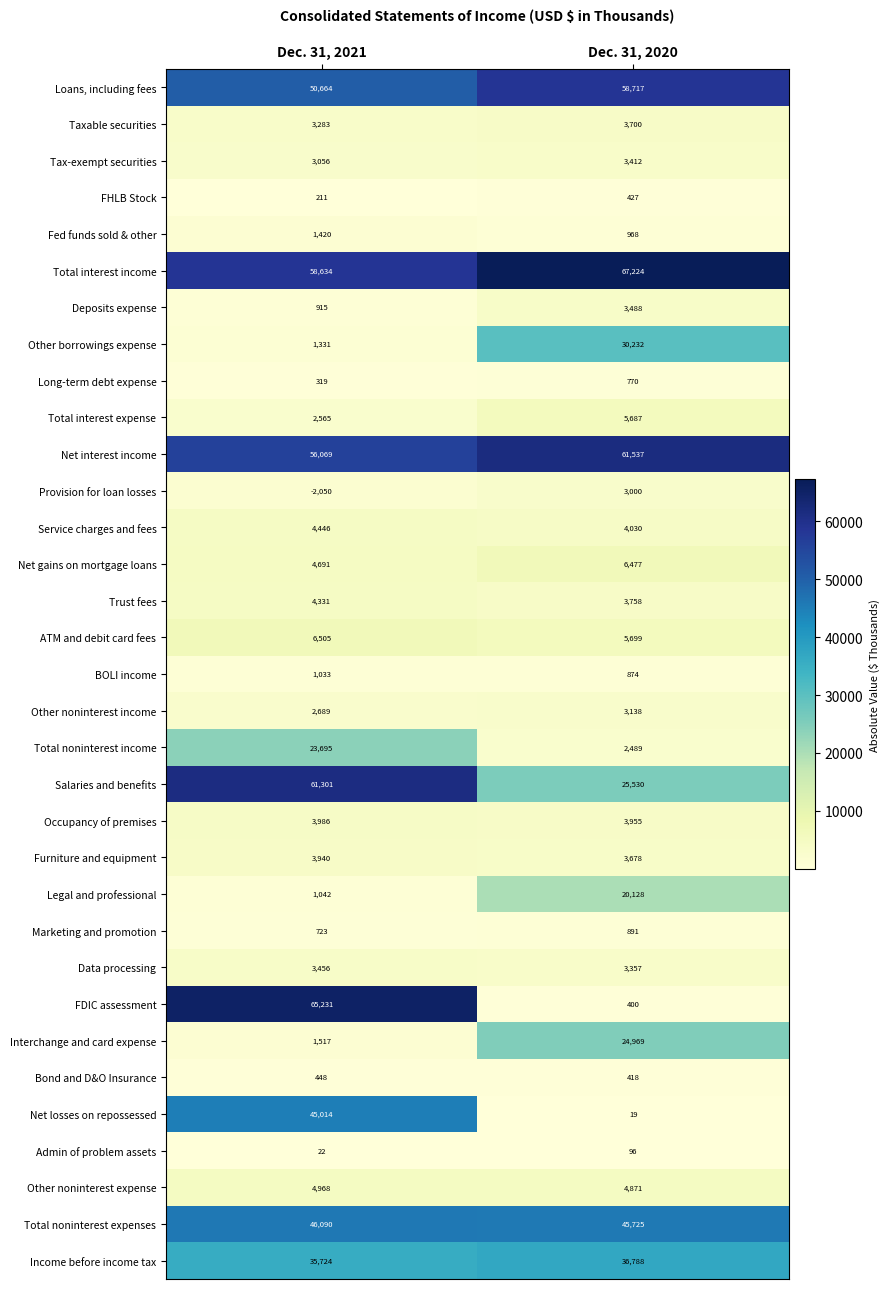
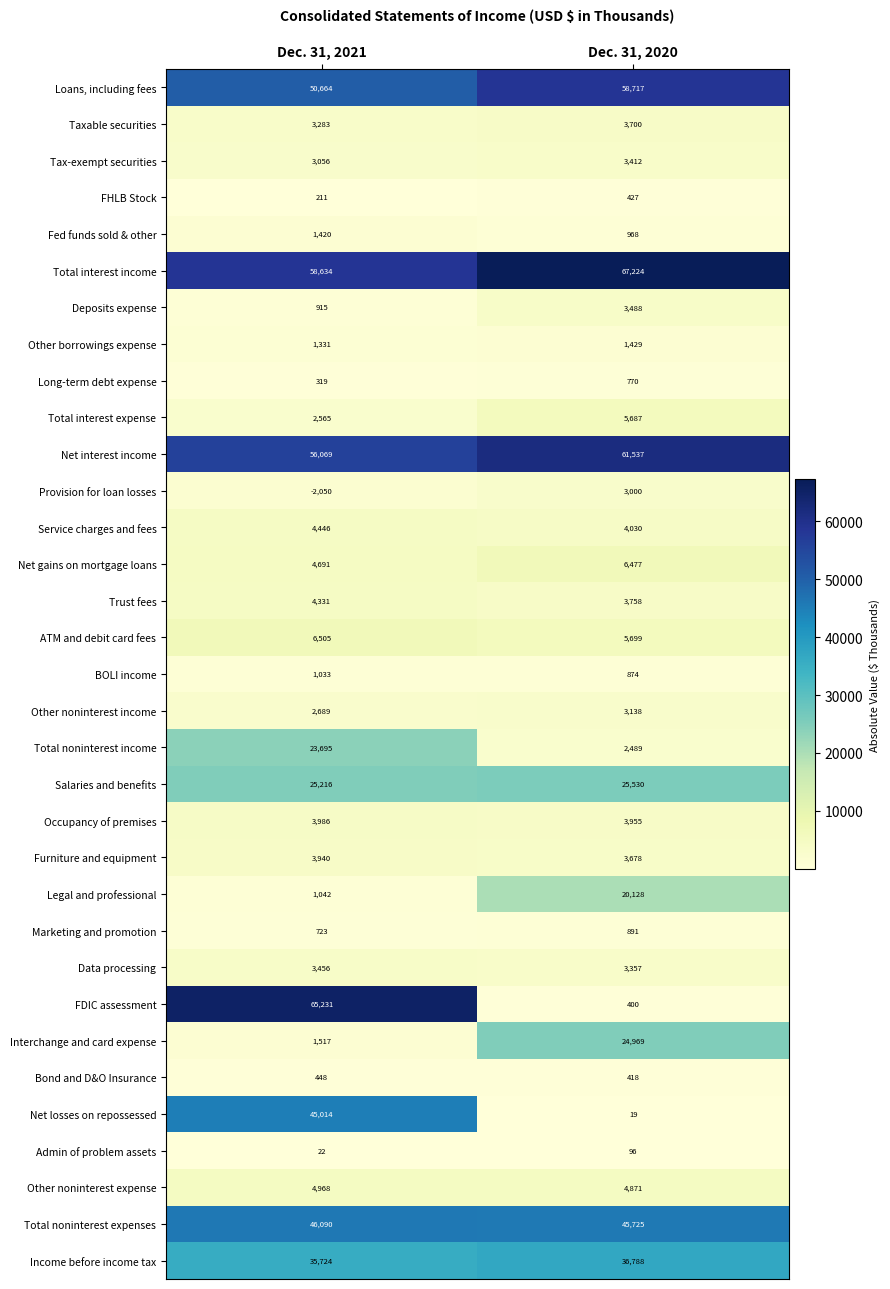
Other borrowings expense, Dec. 31, 2020: 30,232 -> 1,429
Salaries and benefits, Dec. 31, 2021: 61,301 -> 25,216
